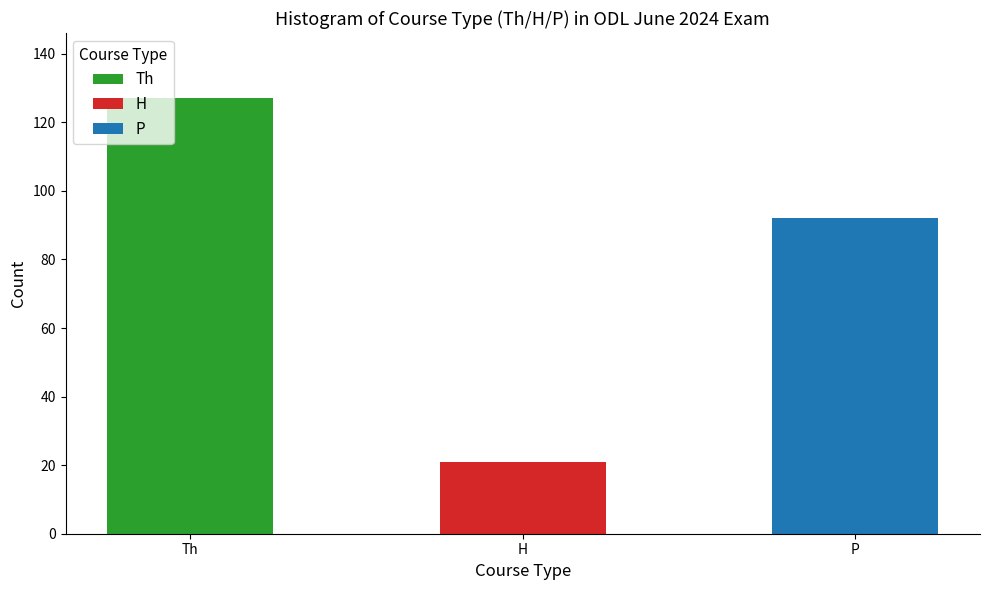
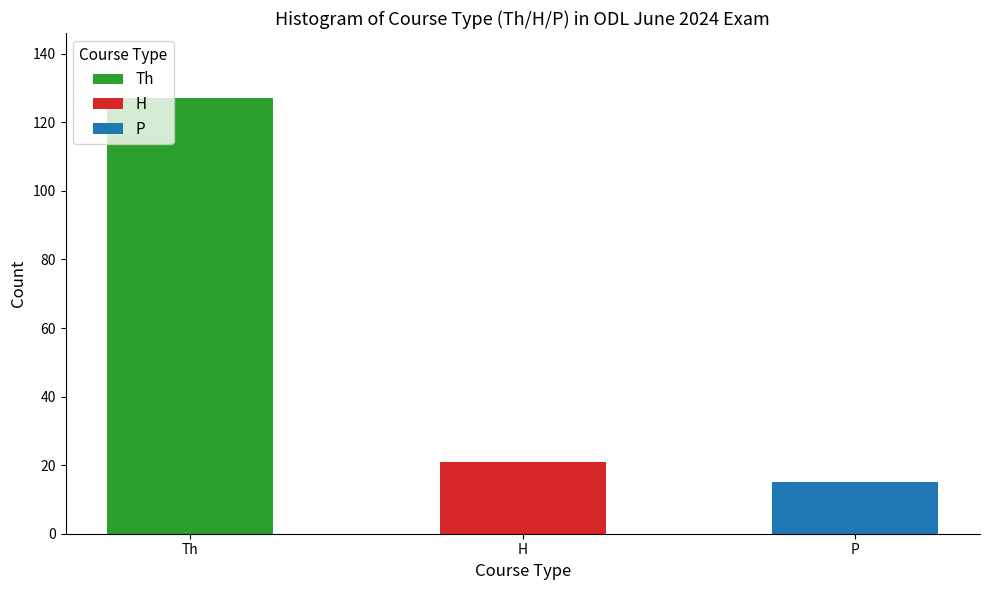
P: 92 -> 15
